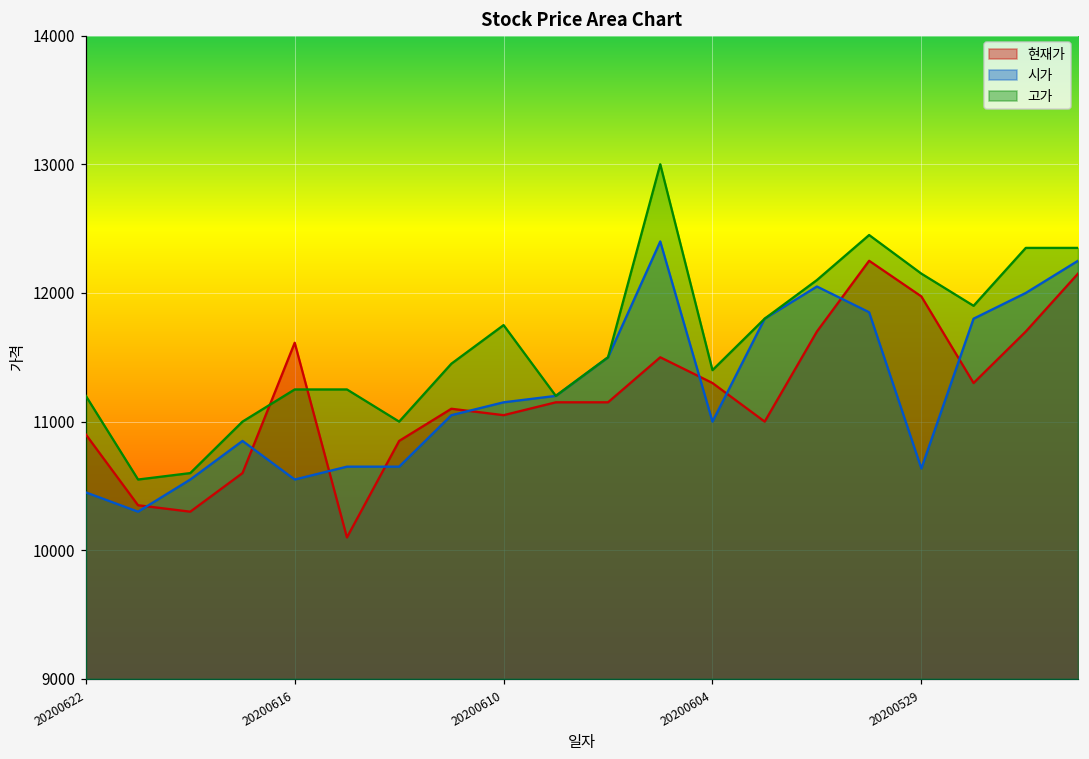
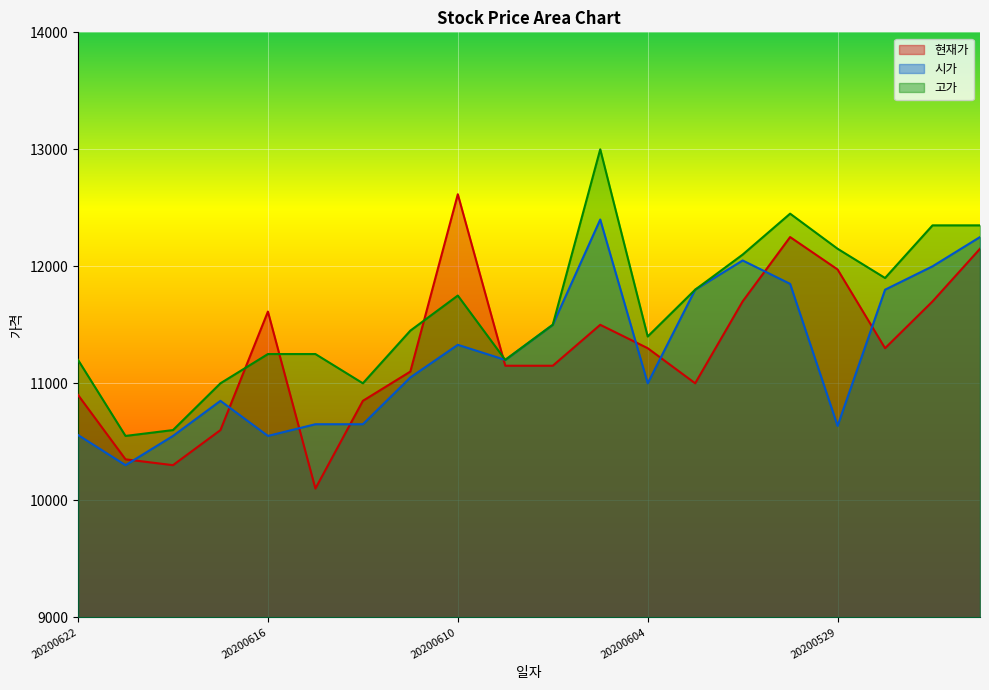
시가, 20200622: 10450 -> 10560
현재가, 20200610: 11050 -> 12620
시가, 20200610: 11150 -> 11330
